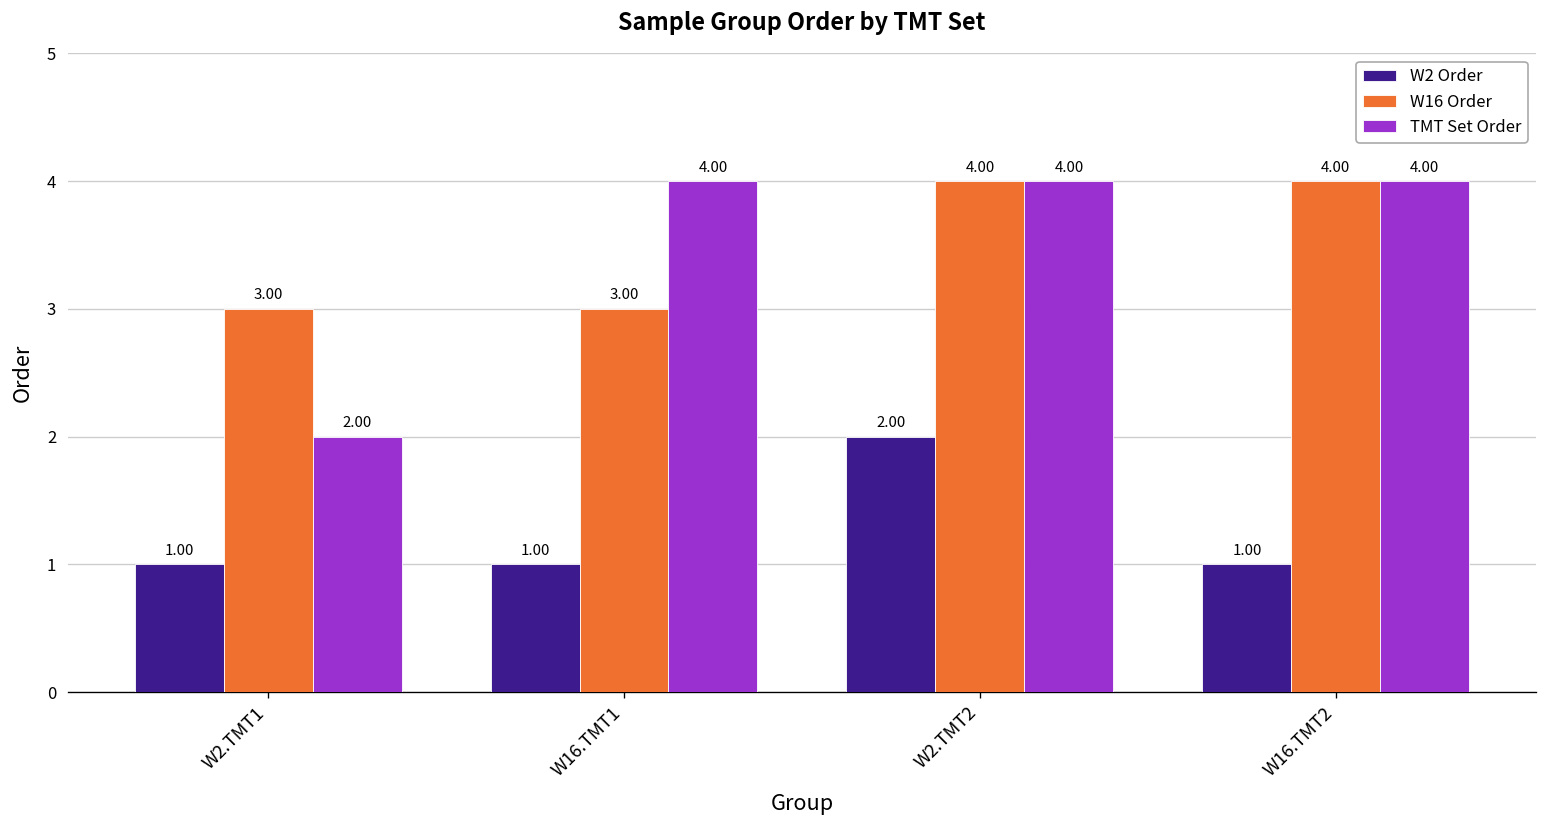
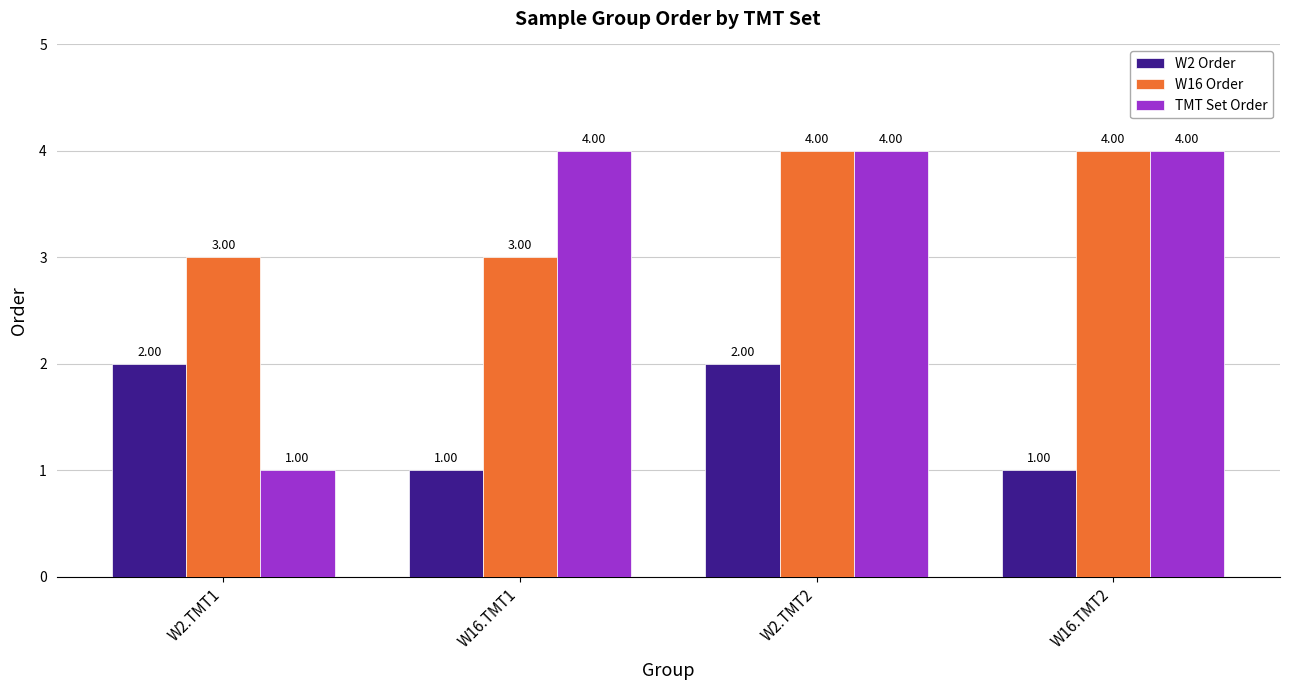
W2 Order, W2.TMT1: 1.00 -> 2.00
TMT Set Order, W2.TMT1: 2.00 -> 1.00
